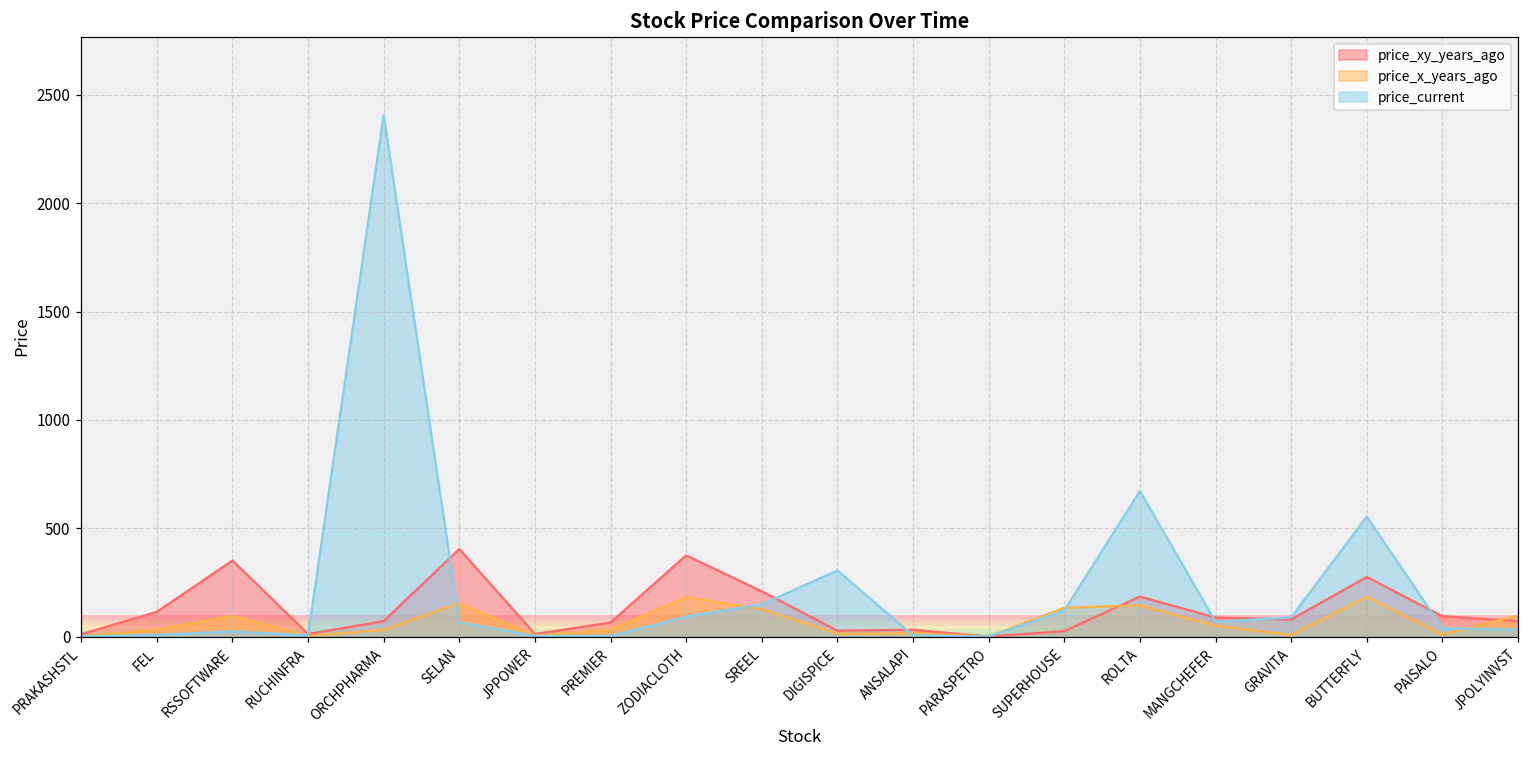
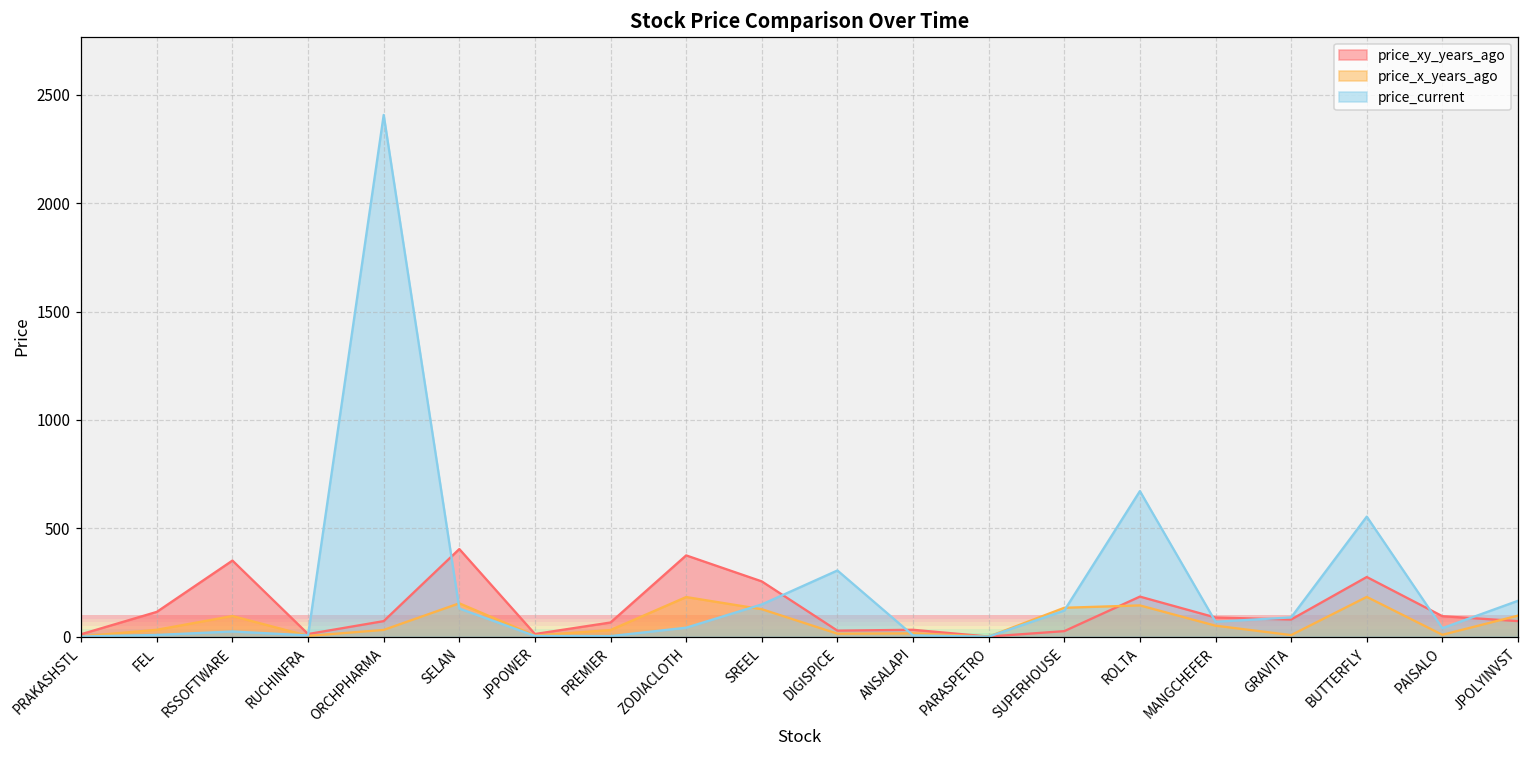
price_current, SELAN: 70 -> 130
price_current, ZODIACLOTH: 90 -> 40
price_xy_years_ago, SREEL: 210 -> 260
price_current, JPOLYINVST: 30 -> 170
